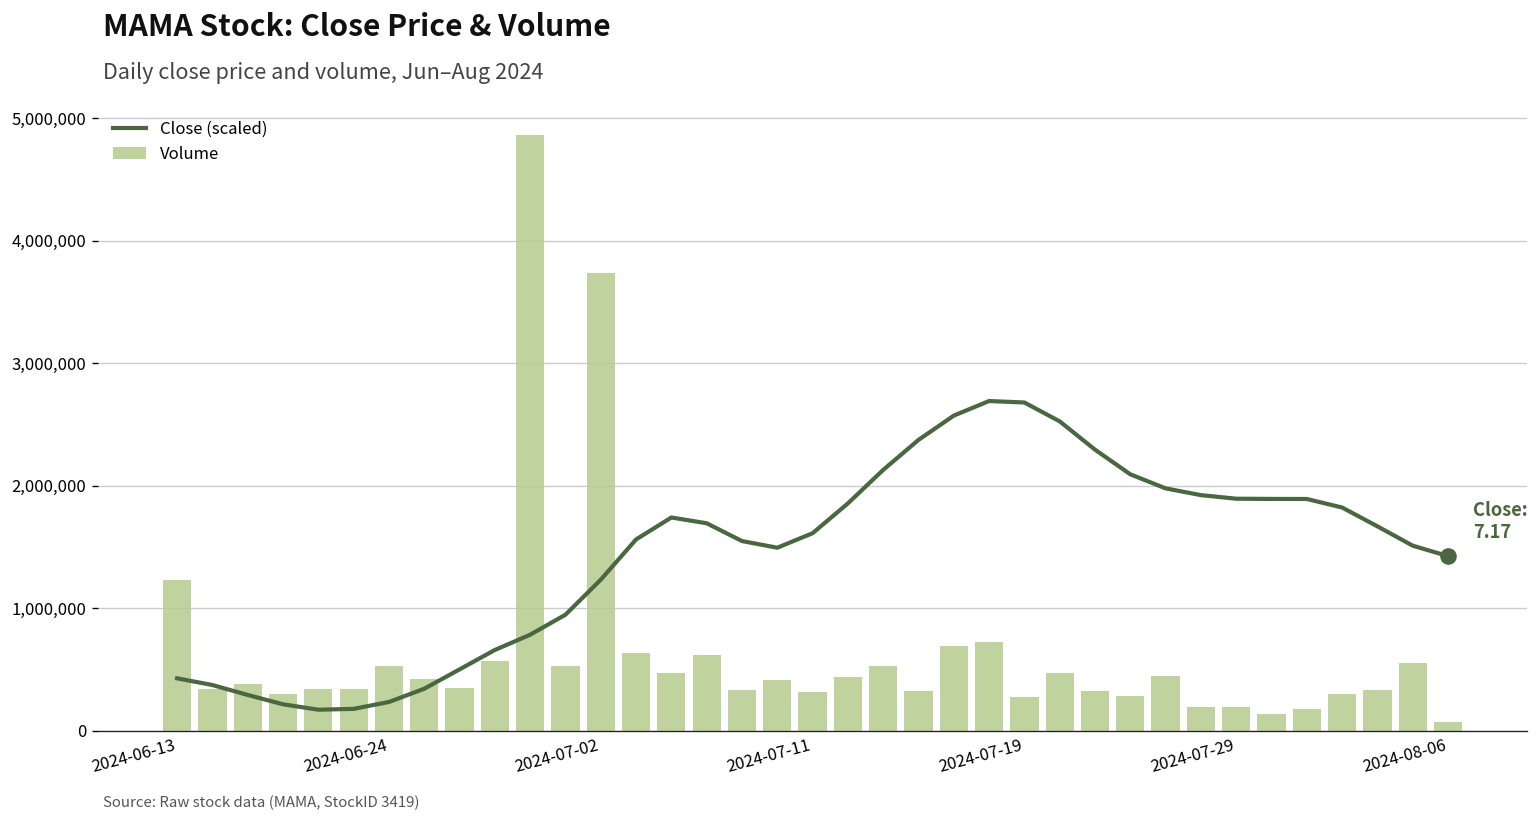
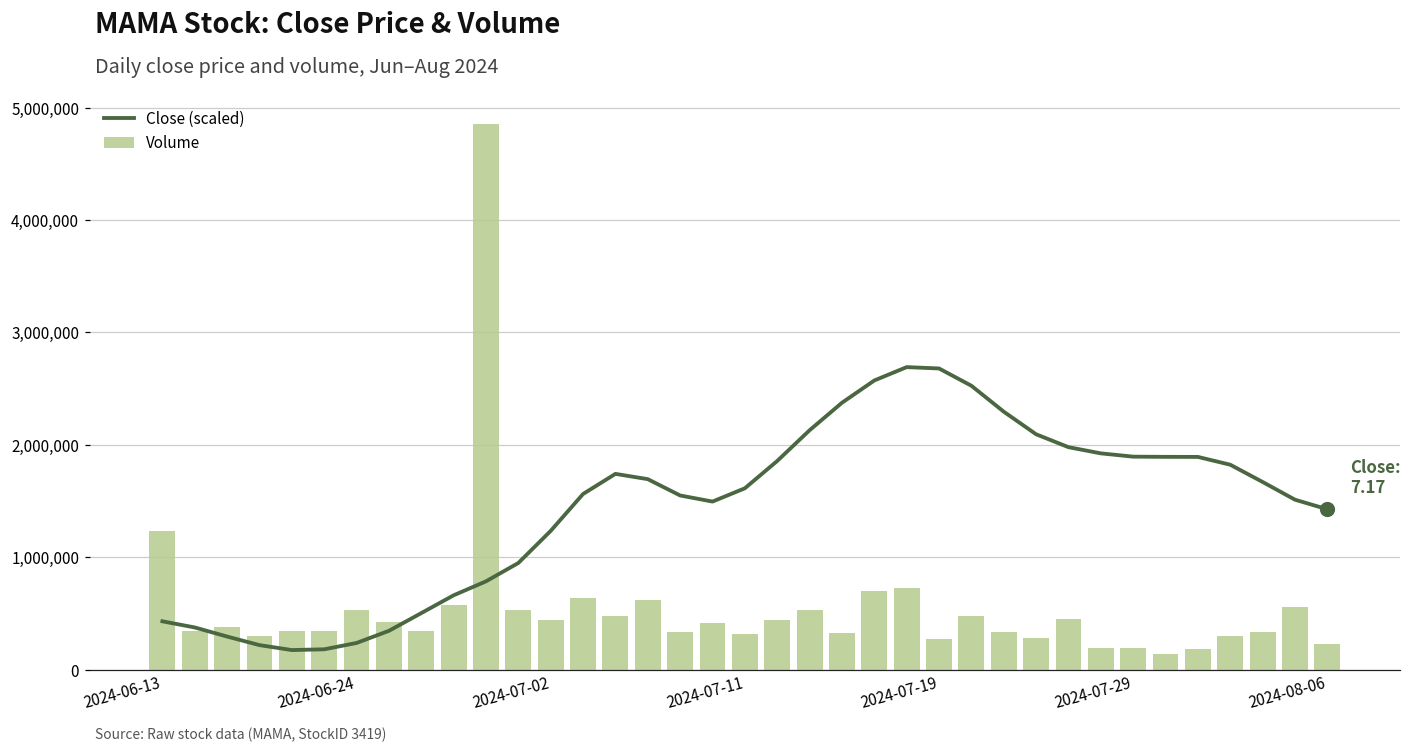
Volume, 2024-07-02: 3,740,000 -> 440,000
Volume, 2024-08-06: 70,000 -> 220,000
